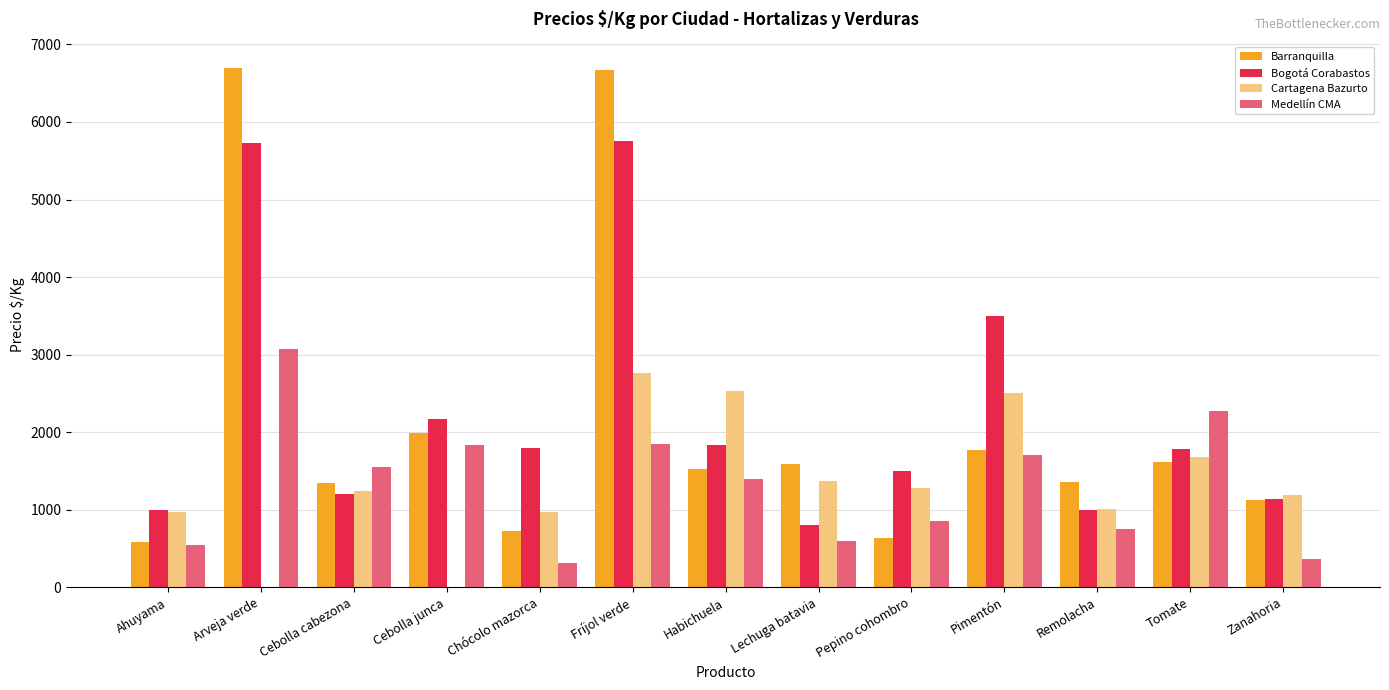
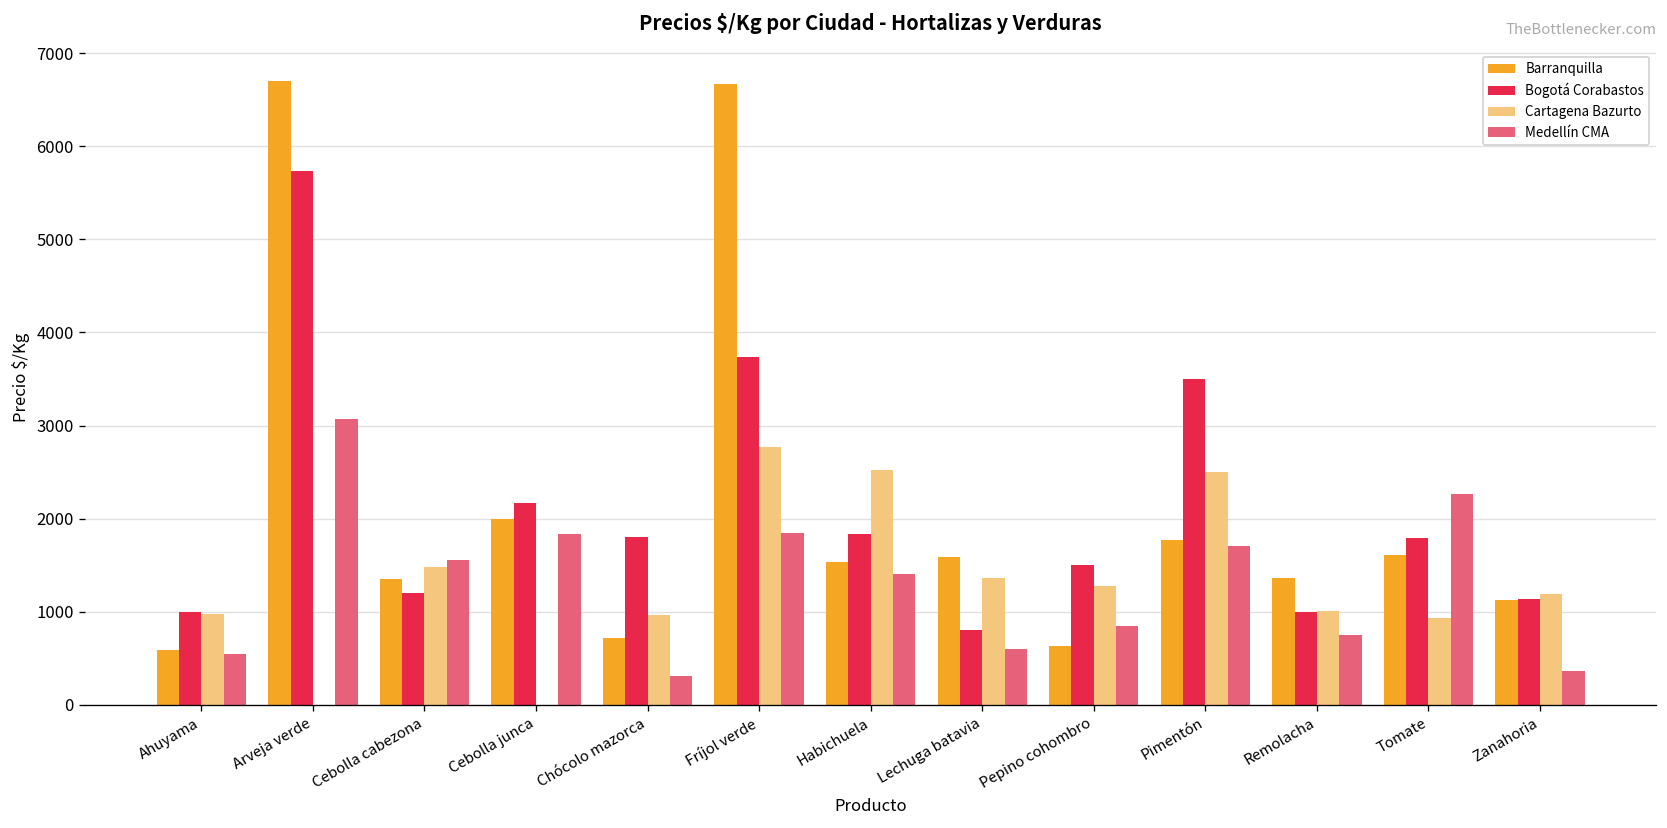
Cartagena Bazurto, Cebolla cabezona: 1200 -> 1500
Bogotá Corabastos, Fríjol verde: 5800 -> 3700
Cartagena Bazurto, Tomate: 1700 -> 900
